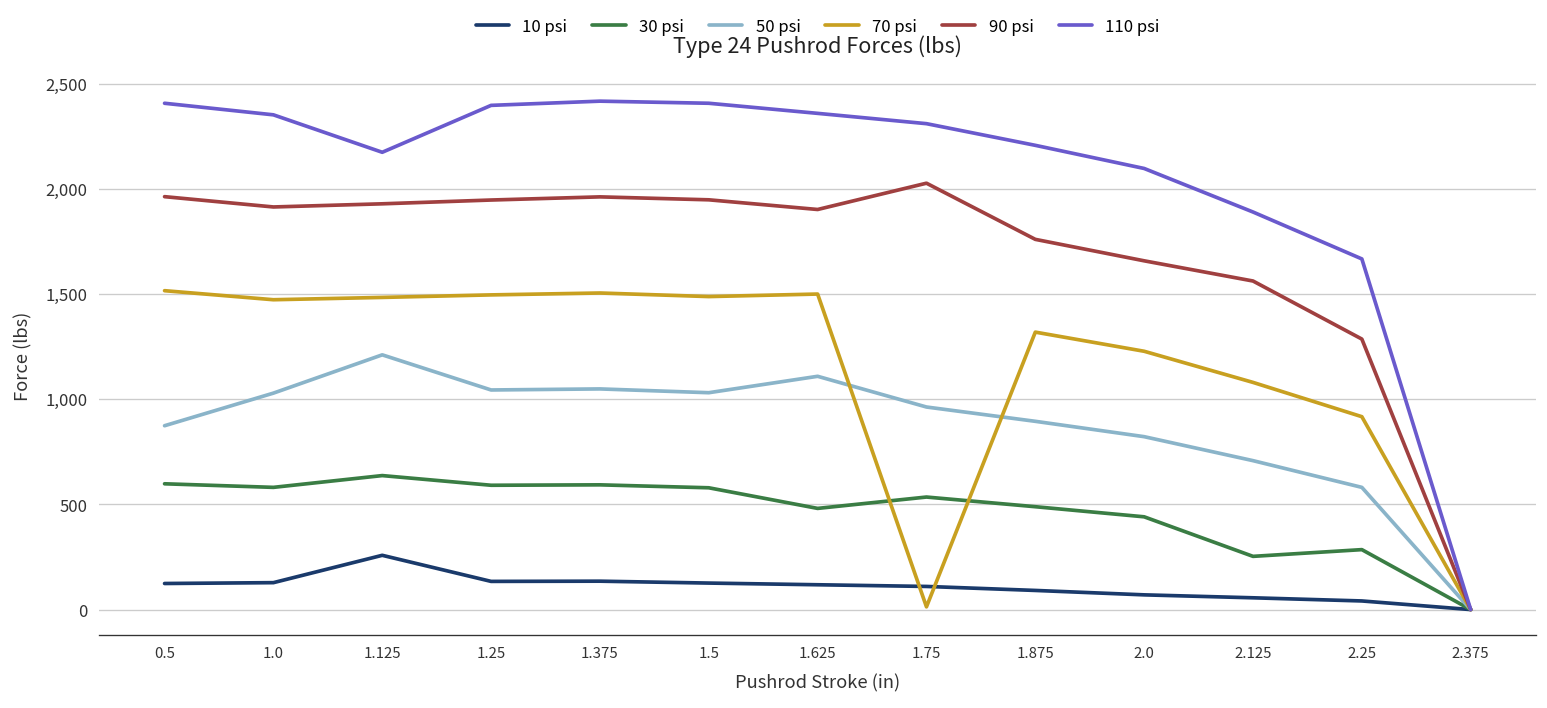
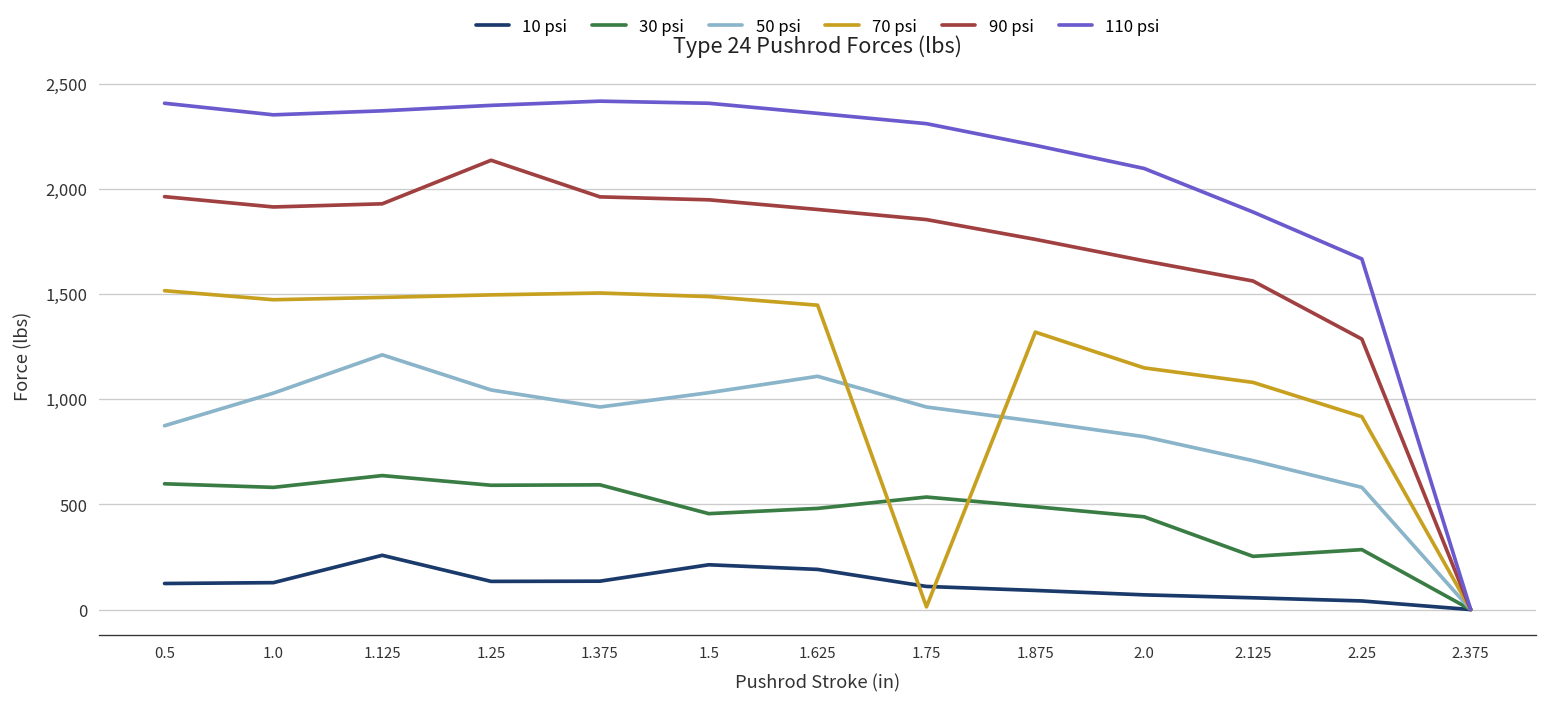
110 psi, 1.125: 2,170 -> 2,370
90 psi, 1.25: 1,950 -> 2,140
50 psi, 1.375: 1,050 -> 960
10 psi, 1.5: 130 -> 210
30 psi, 1.5: 580 -> 460
10 psi, 1.625: 120 -> 190
70 psi, 1.625: 1,500 -> 1,450
90 psi, 1.75: 2,030 -> 1,850
70 psi, 2.0: 1,230 -> 1,150
